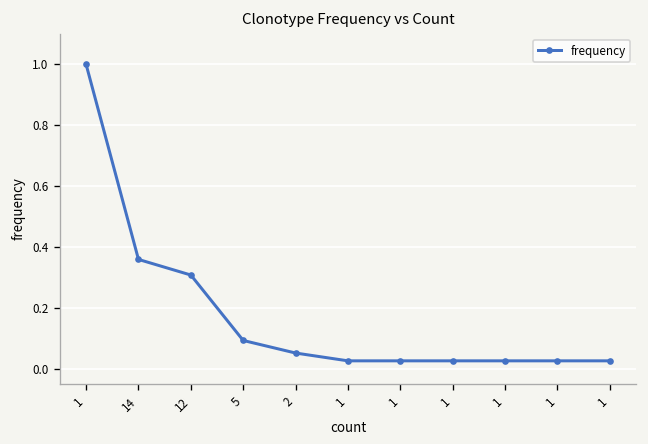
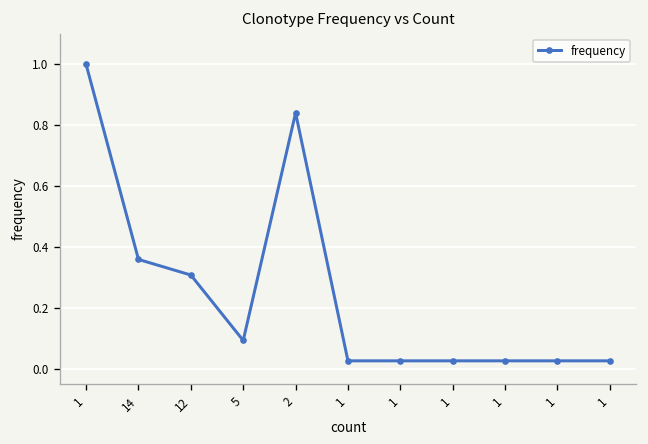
2: 0.05 -> 0.84
